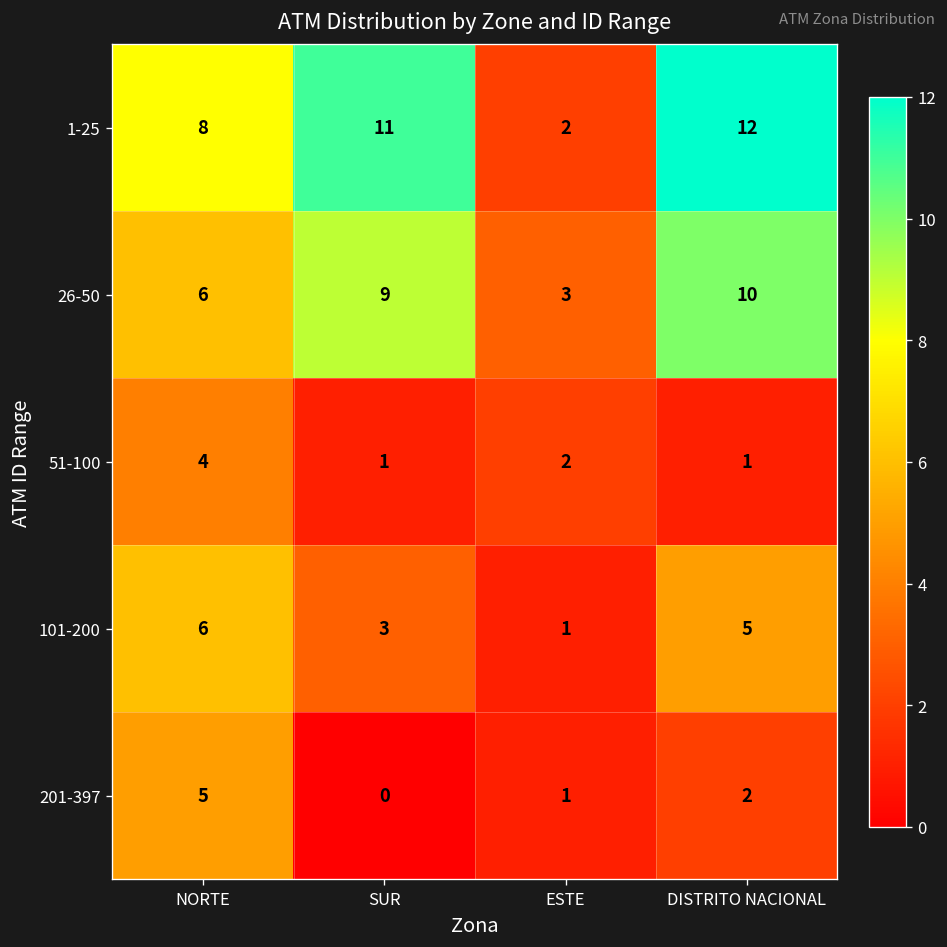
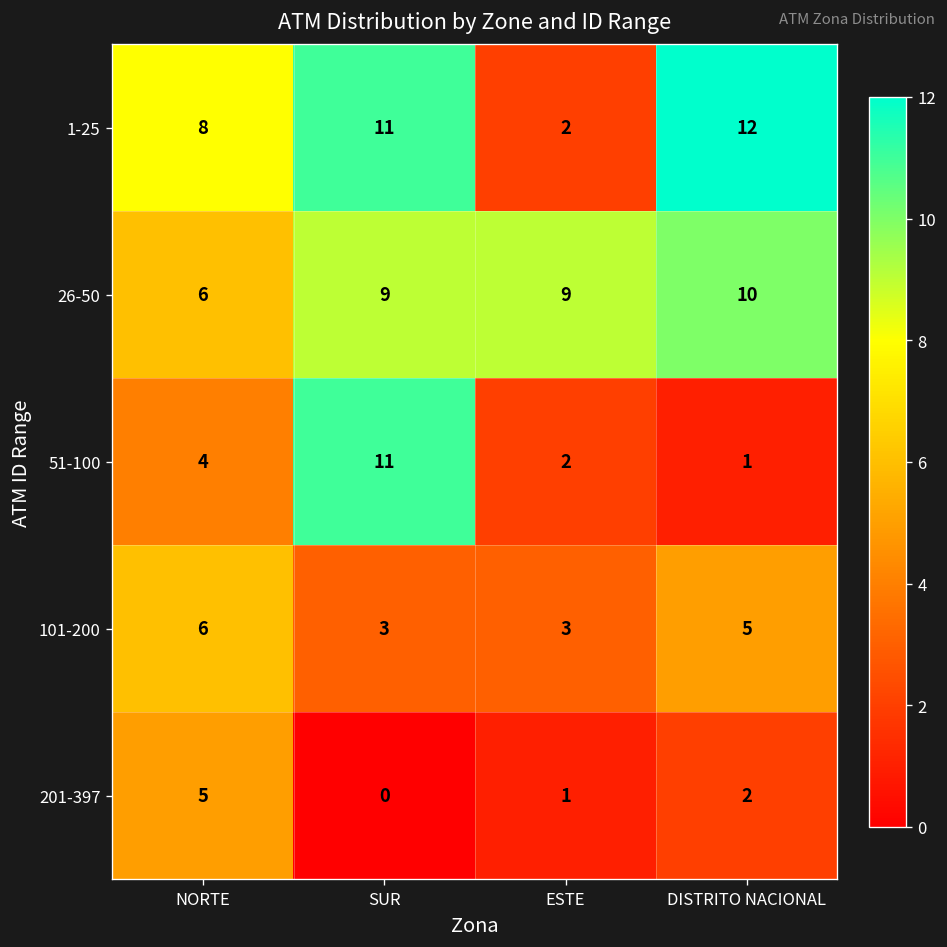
26-50, ESTE: 3 -> 9
51-100, SUR: 1 -> 11
101-200, ESTE: 1 -> 3
